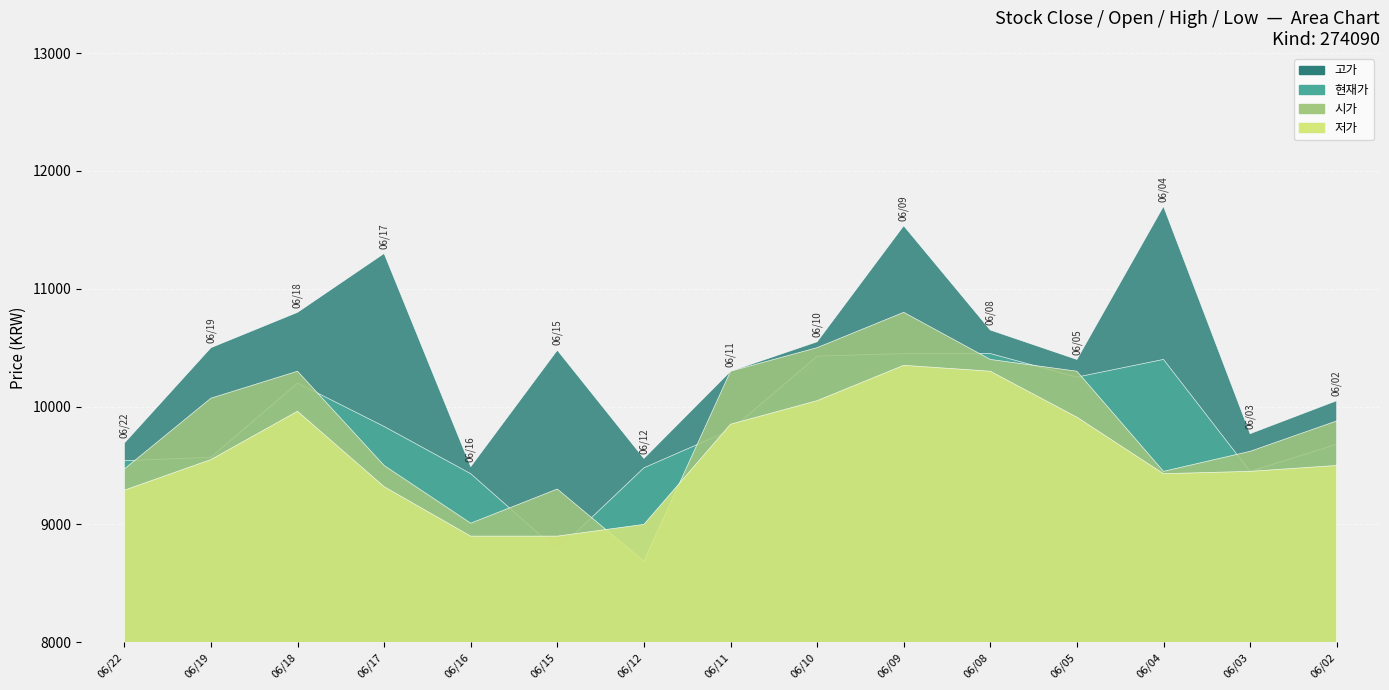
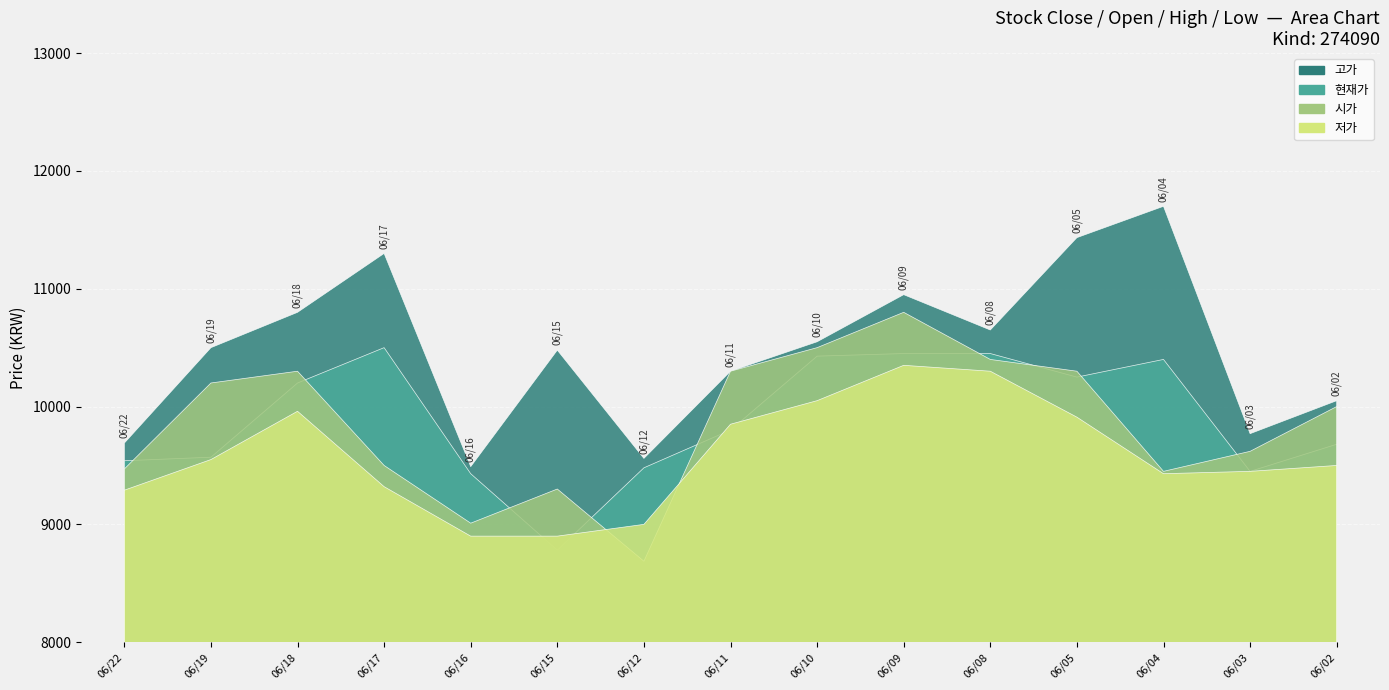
시가, 06/19: 10070 -> 10200
현재가, 06/17: 9830 -> 10500
고가, 06/09: 11540 -> 10950
고가, 06/05: 10400 -> 11430
시가, 06/02: 9880 -> 10000
